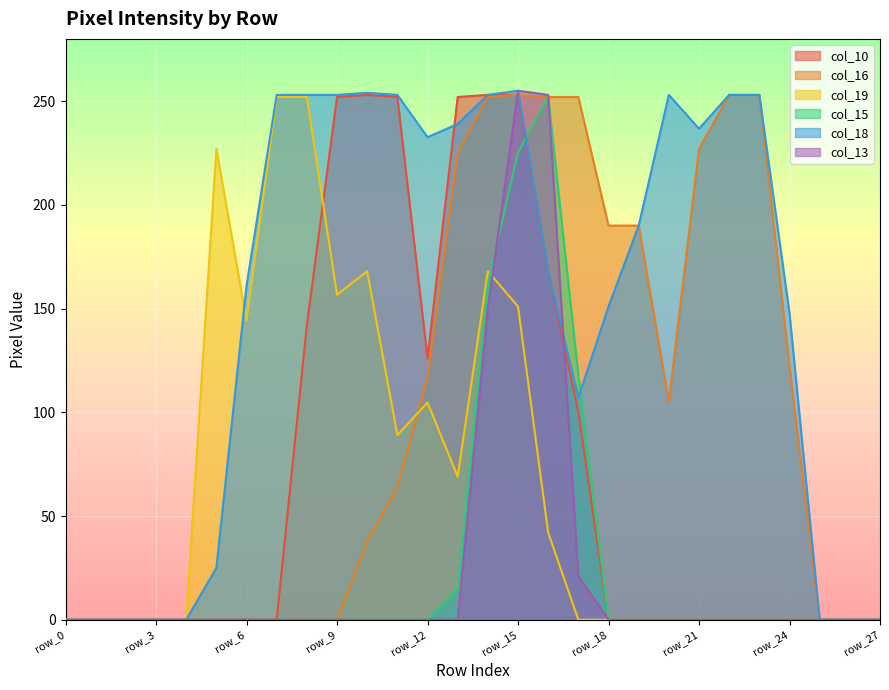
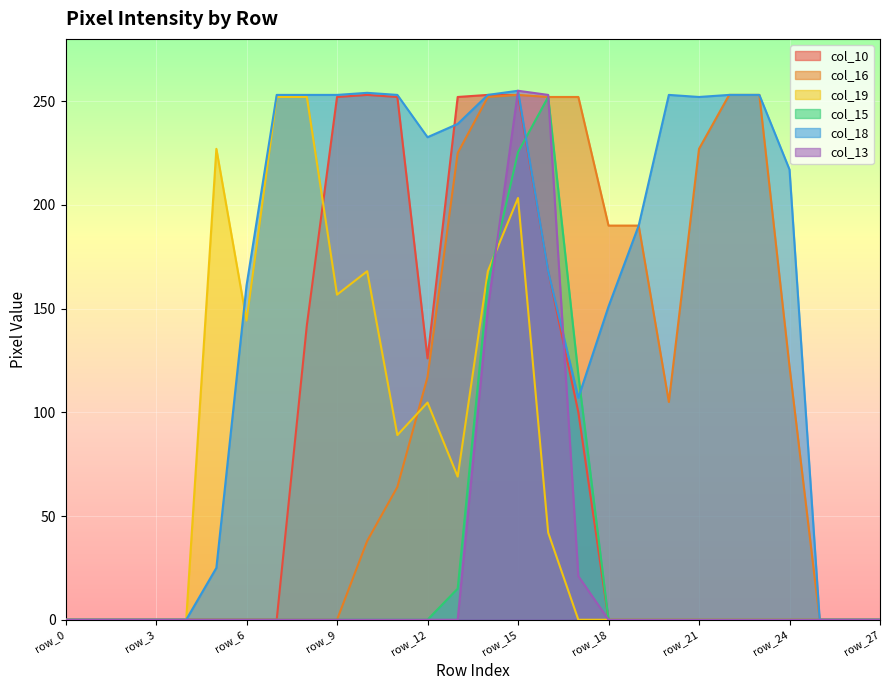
col_19, row_15: 151 -> 203
col_18, row_21: 237 -> 252
col_18, row_24: 148 -> 217
